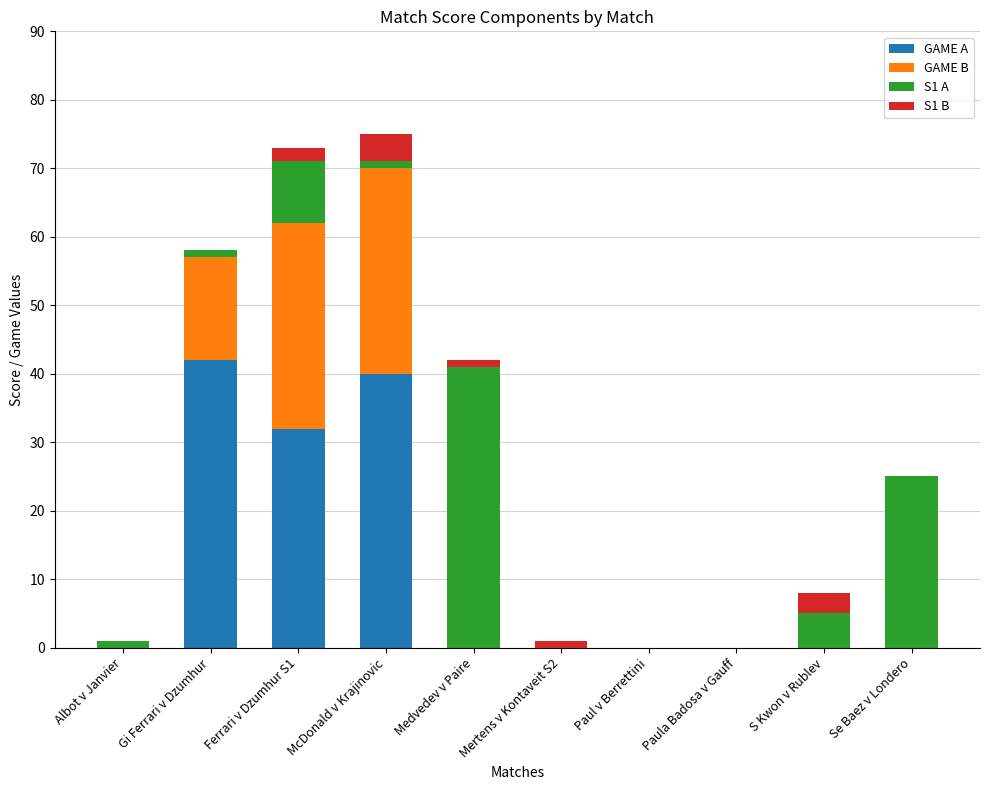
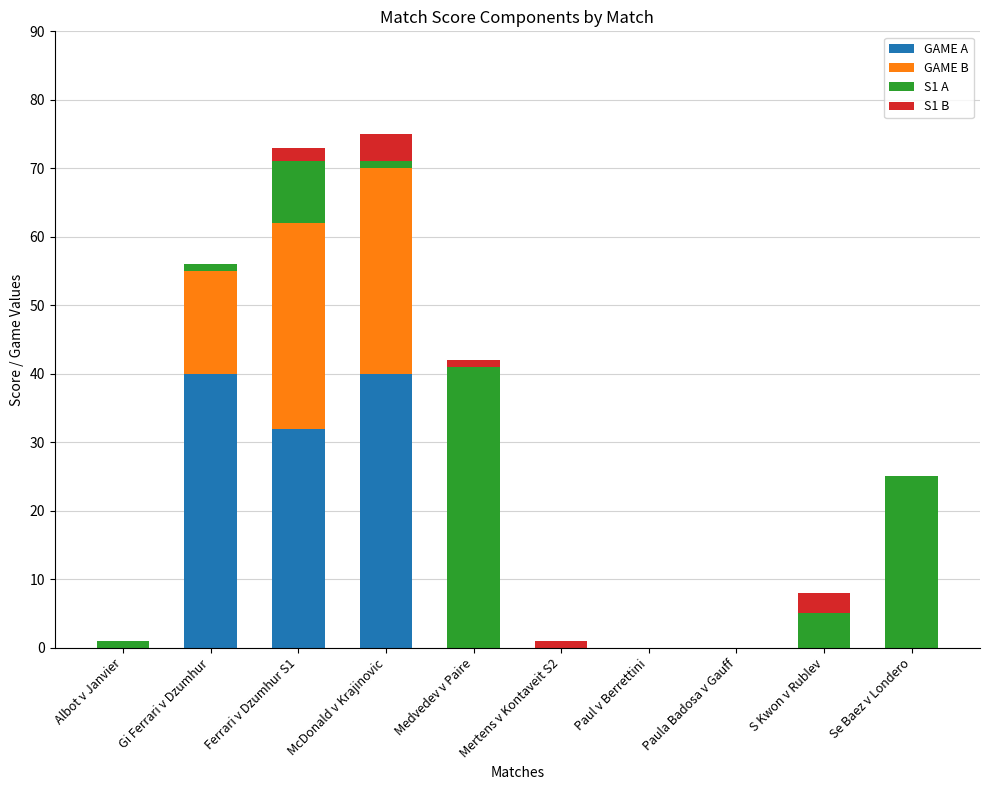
GAME A, Gi Ferrari v Dzumhur: 42 -> 40
